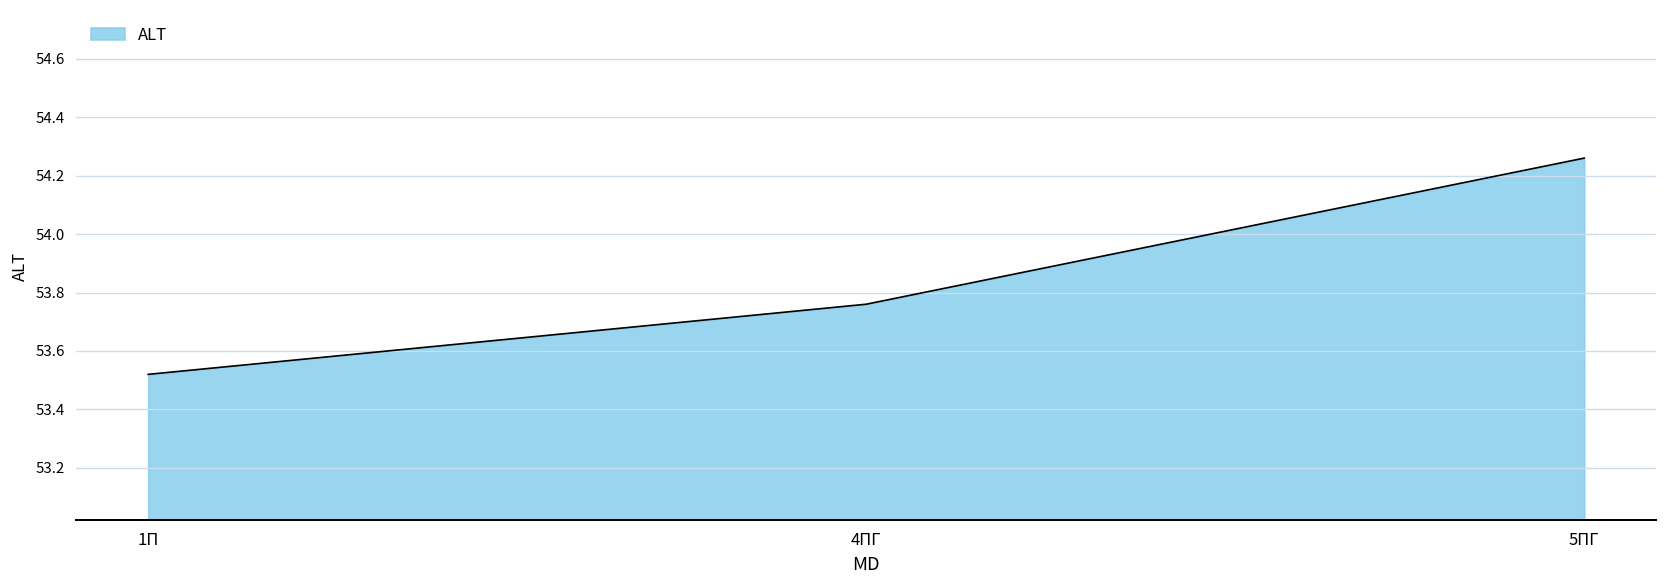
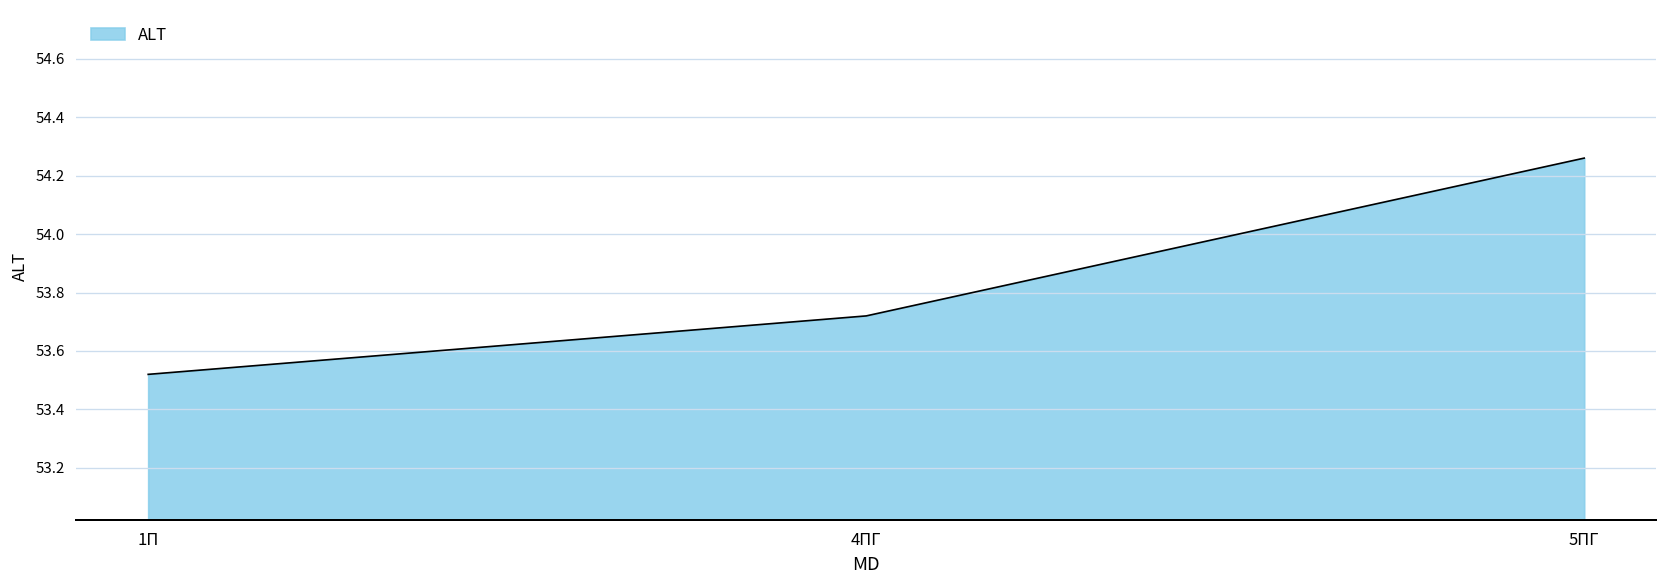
4ПГ: 53.76 -> 53.72
